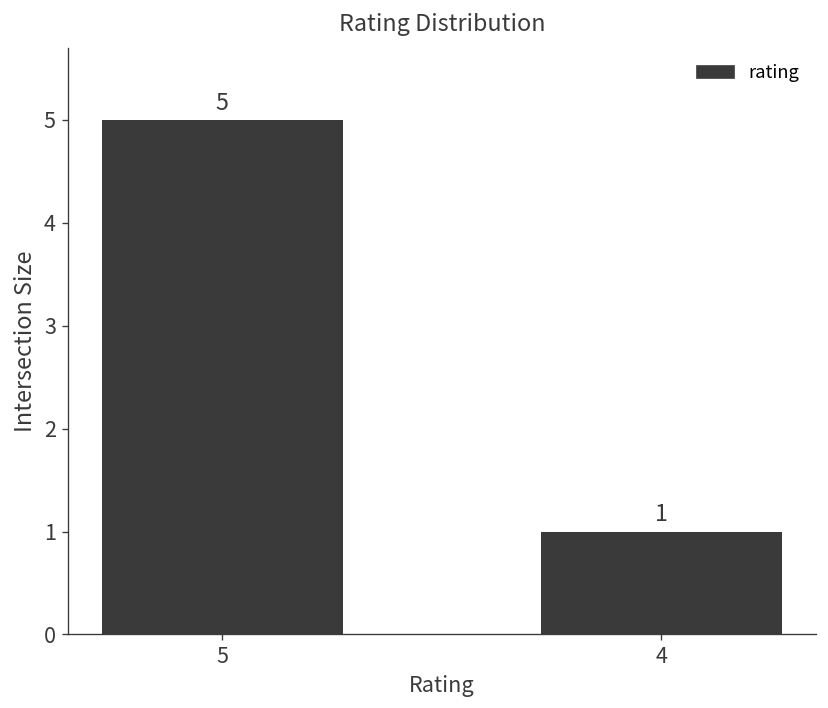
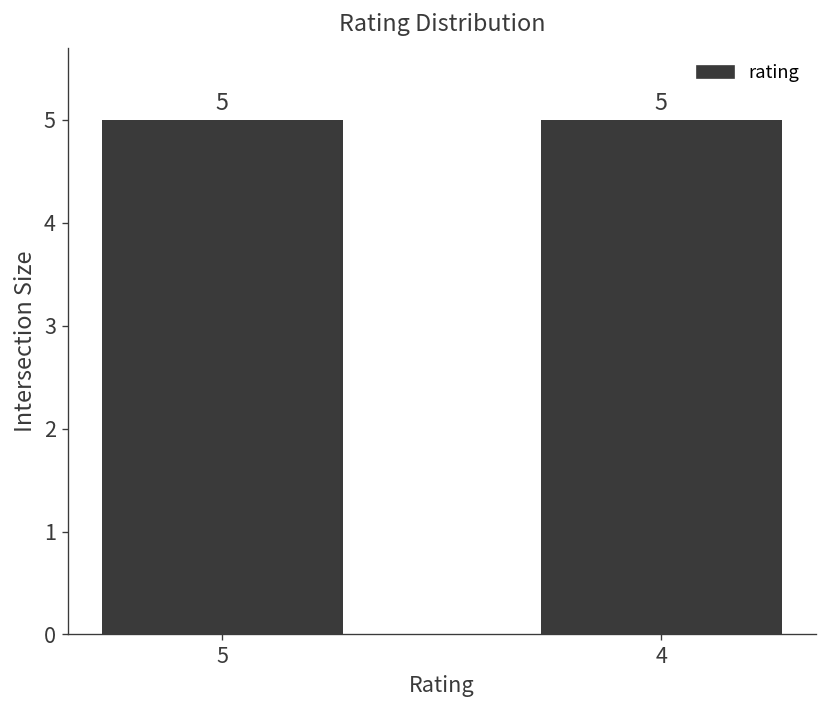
4: 1 -> 5
